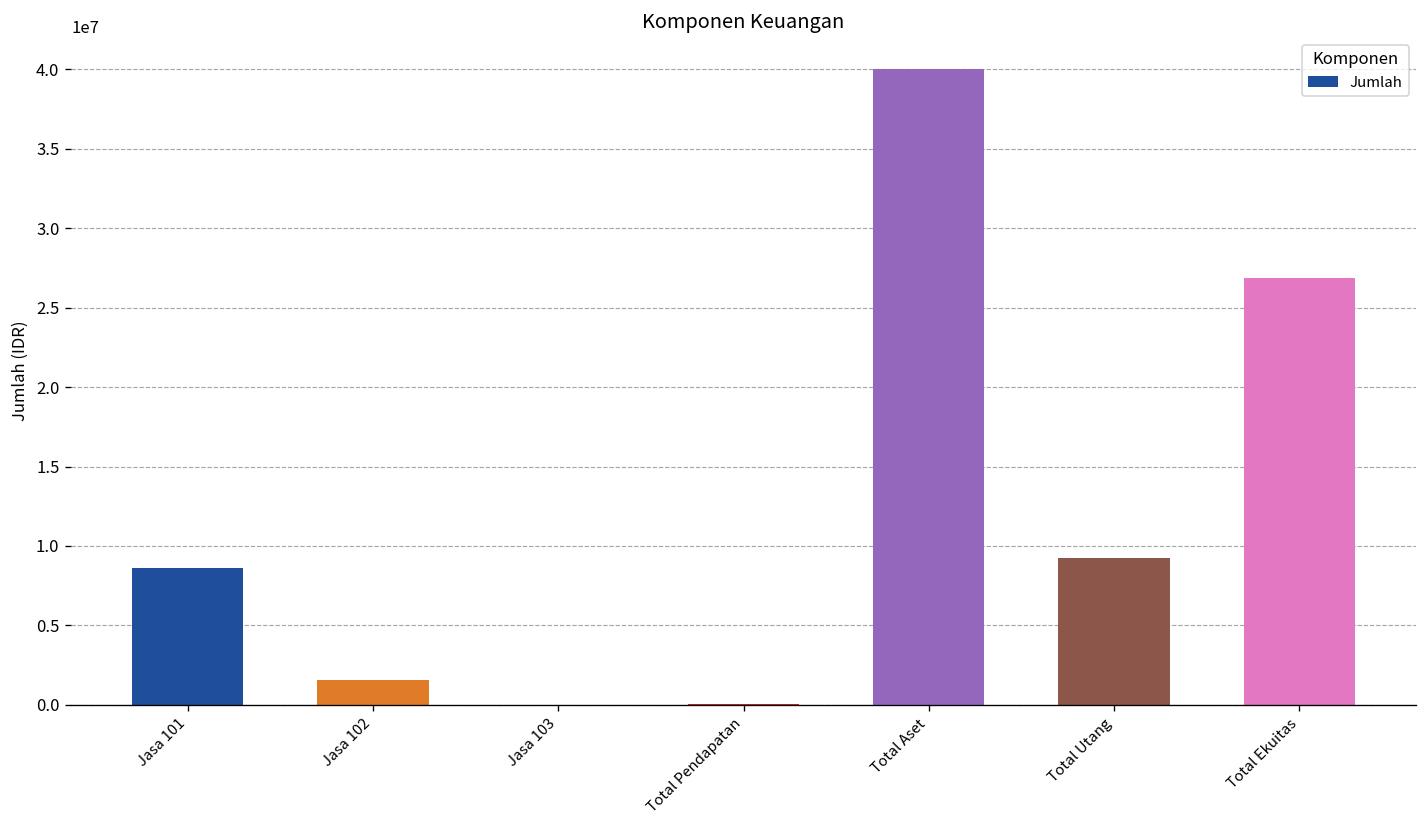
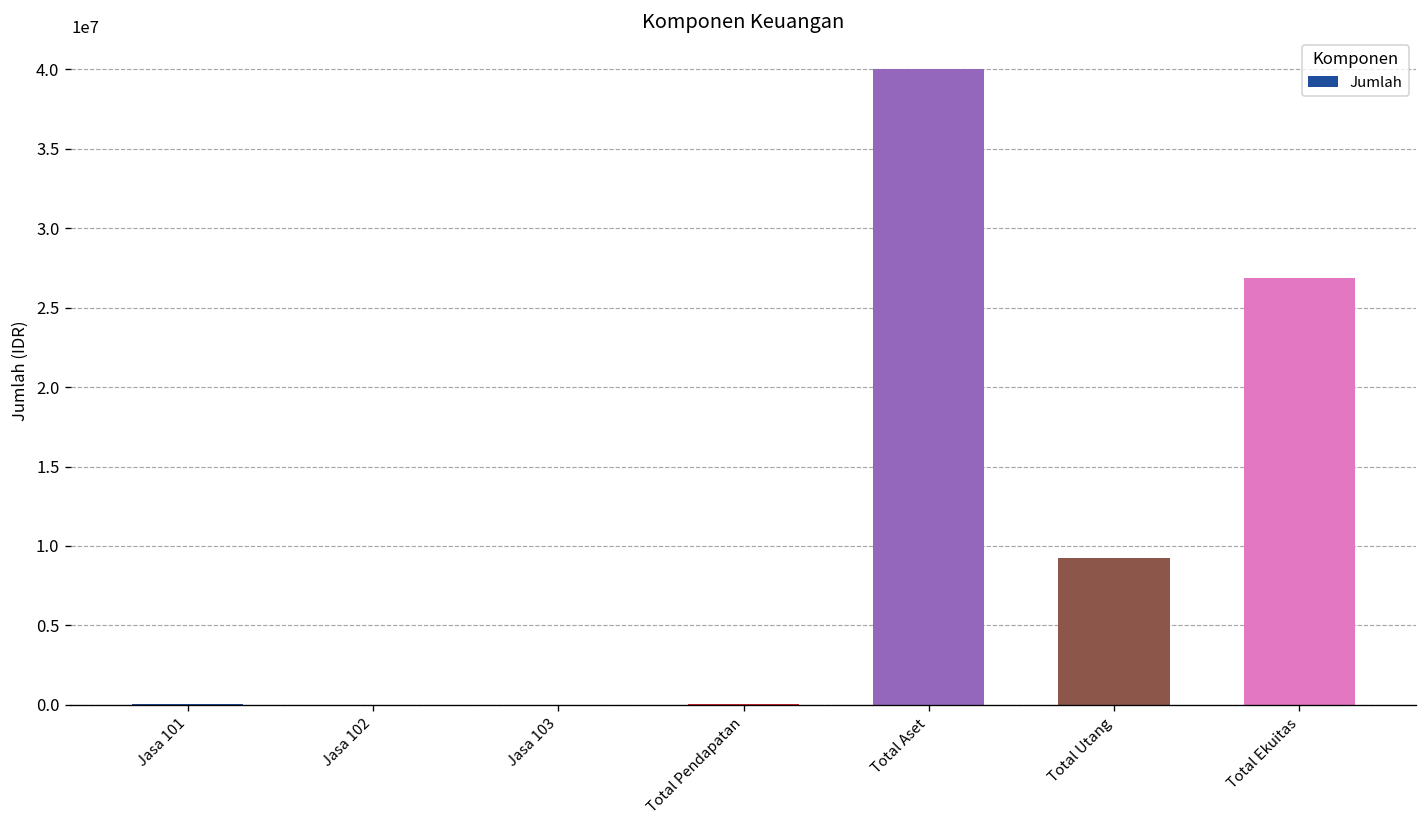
Jasa 101: 8600000 -> 0
Jasa 102: 1500000 -> 0
